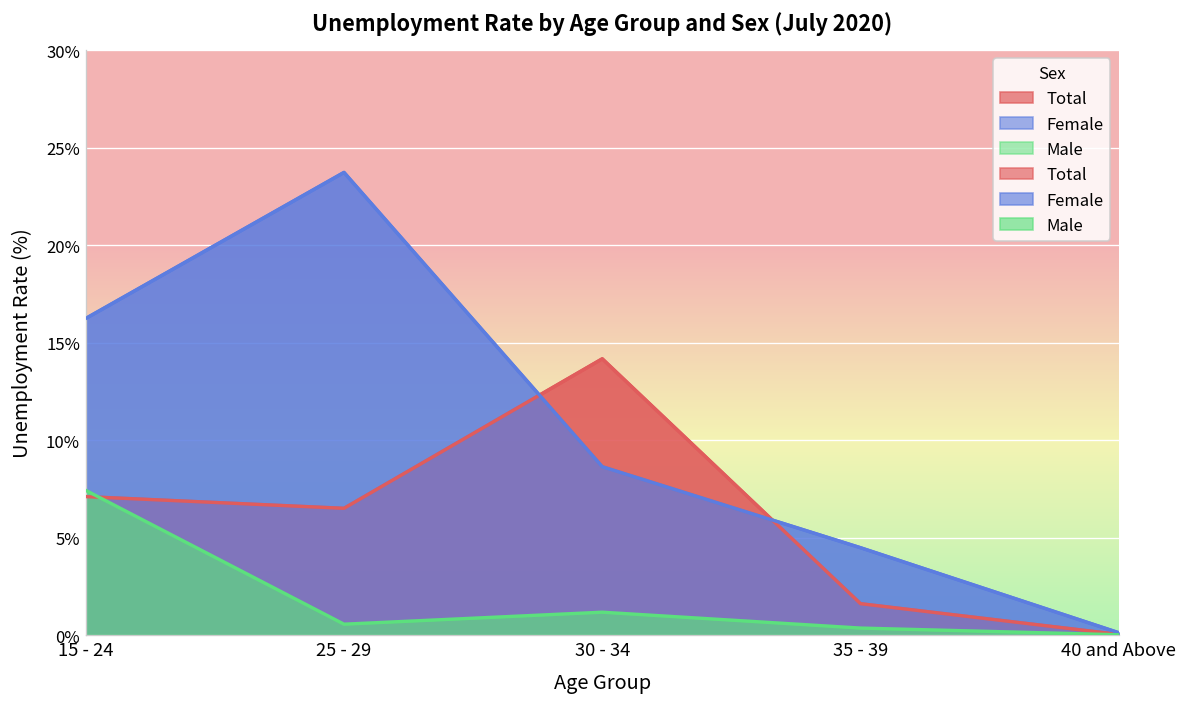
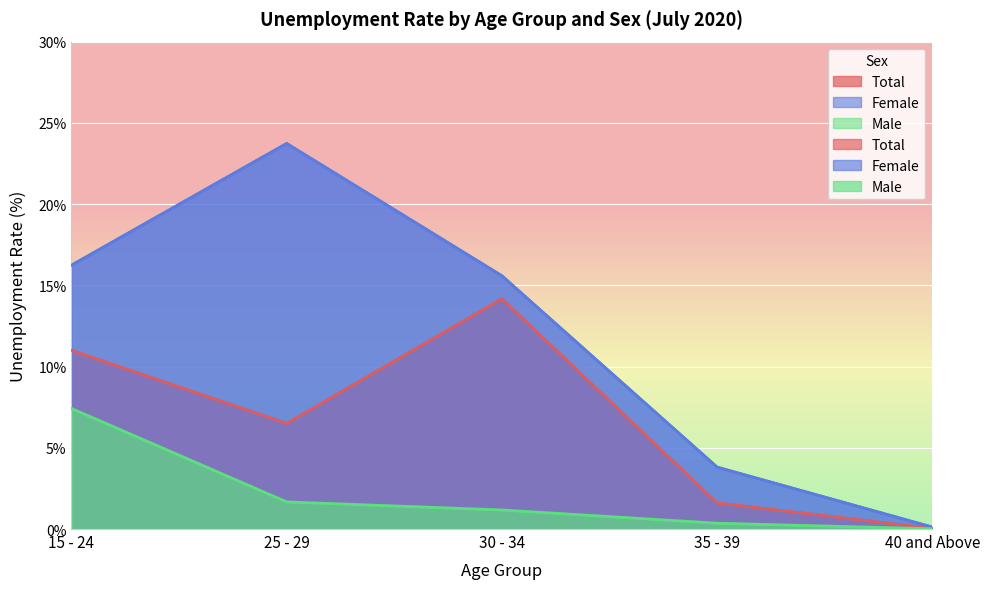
Total, 15 - 24: 7.1% -> 11.0%
Male, 25 - 29: 0.6% -> 1.7%
Female, 30 - 34: 8.6% -> 15.6%
Female, 35 - 39: 4.5% -> 3.8%
